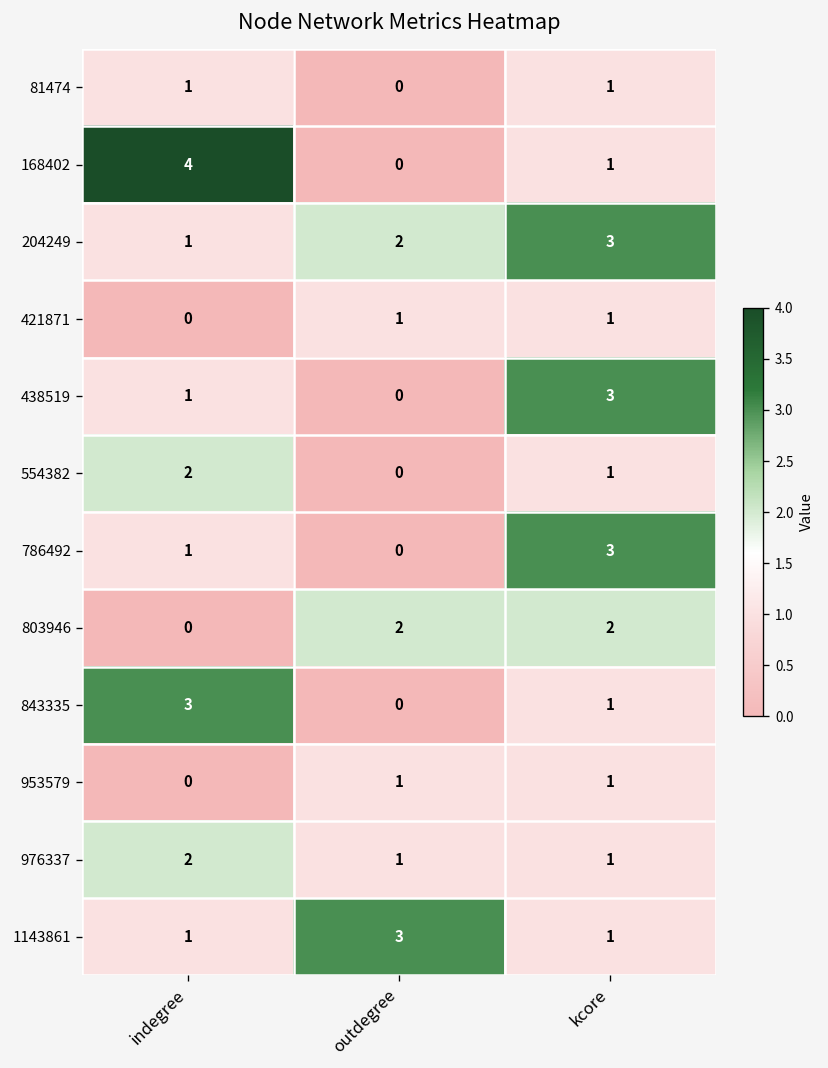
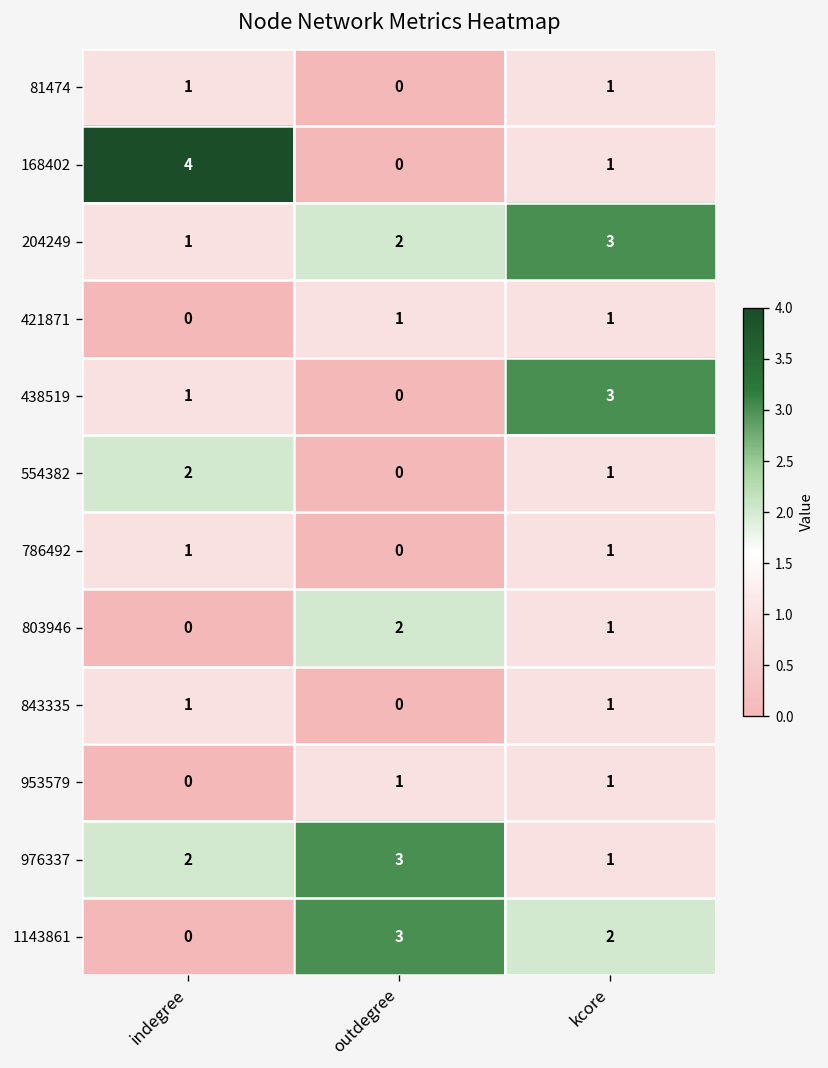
786492, kcore: 3 -> 1
803946, kcore: 2 -> 1
843335, indegree: 3 -> 1
976337, outdegree: 1 -> 3
1143861, indegree: 1 -> 0
1143861, kcore: 1 -> 2
